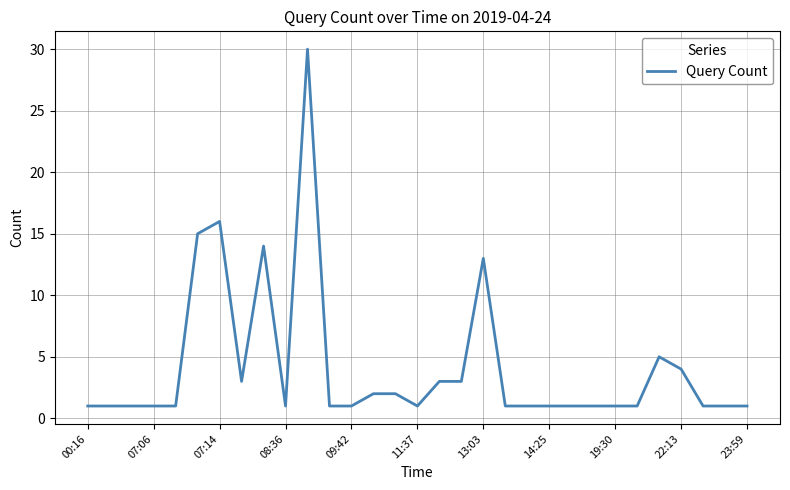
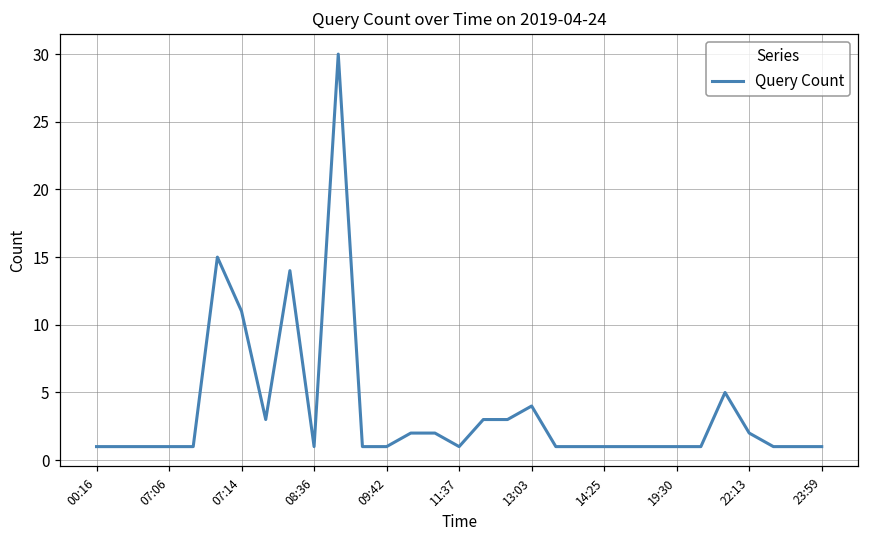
07:14: 16 -> 11
13:03: 13 -> 4
22:13: 4 -> 2
